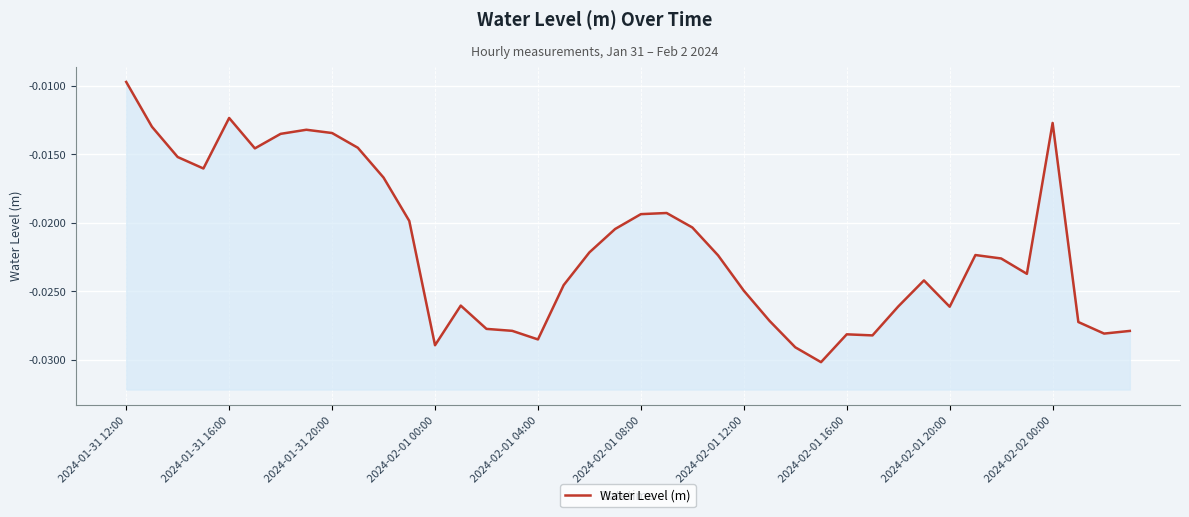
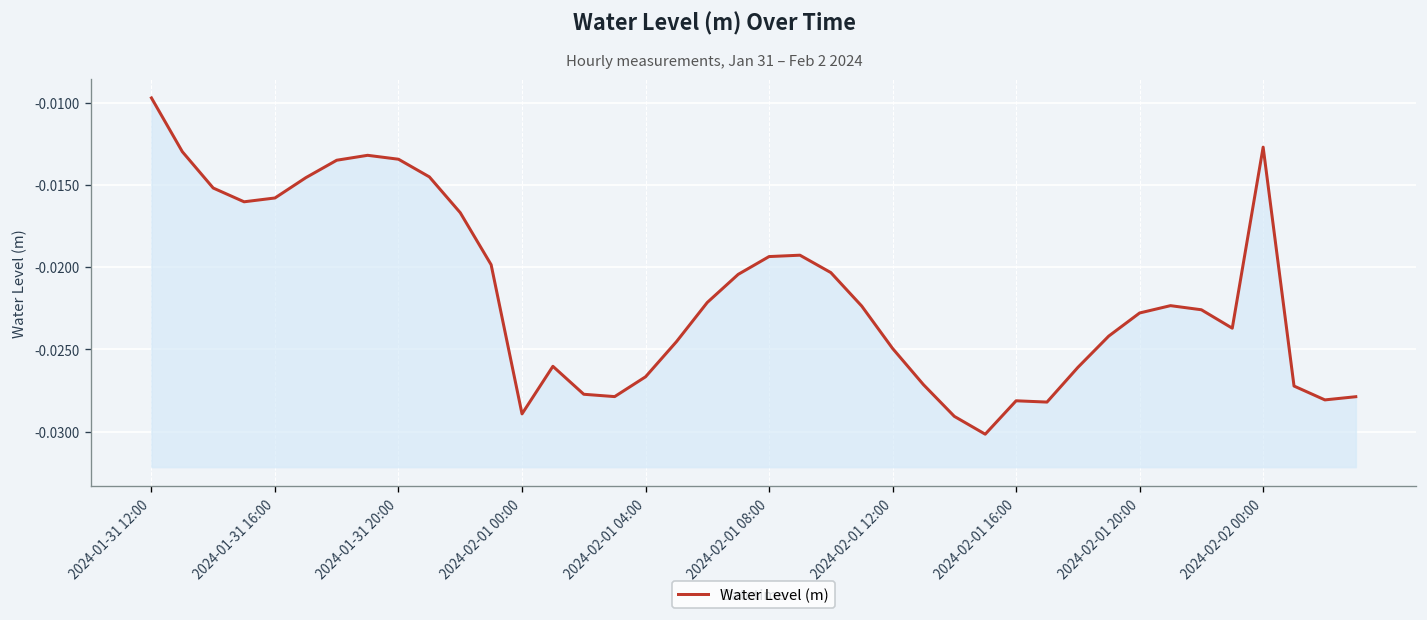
2024-01-31 16:00: -0.0123 -> -0.0158
2024-02-01 04:00: -0.0285 -> -0.0267
2024-02-01 20:00: -0.0261 -> -0.0228
